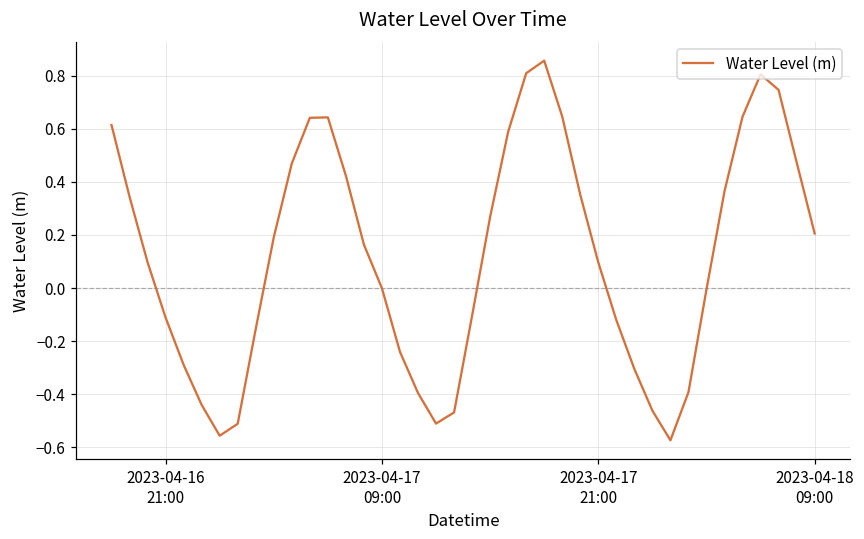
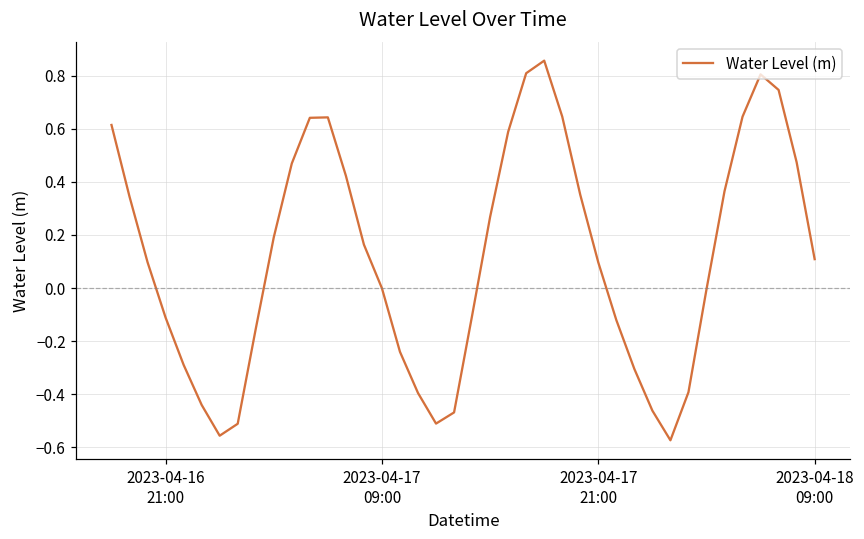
2023-04-18 09:00: 0.21 -> 0.11
